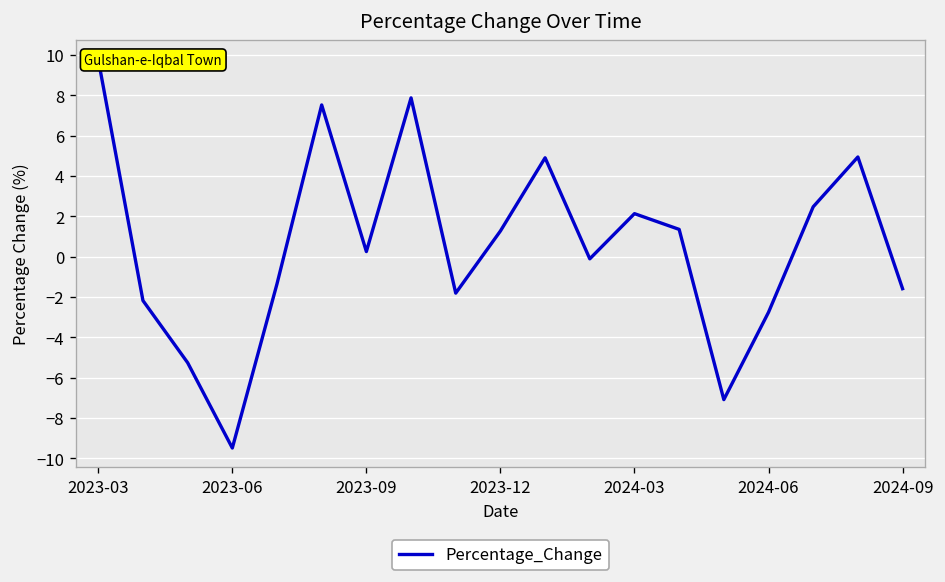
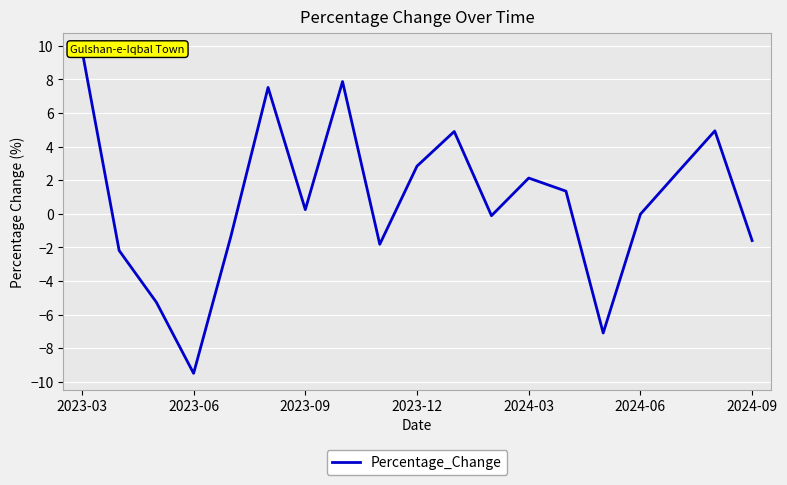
2023-12: 1.3 -> 2.8
2024-06: -2.8 -> 0.0
